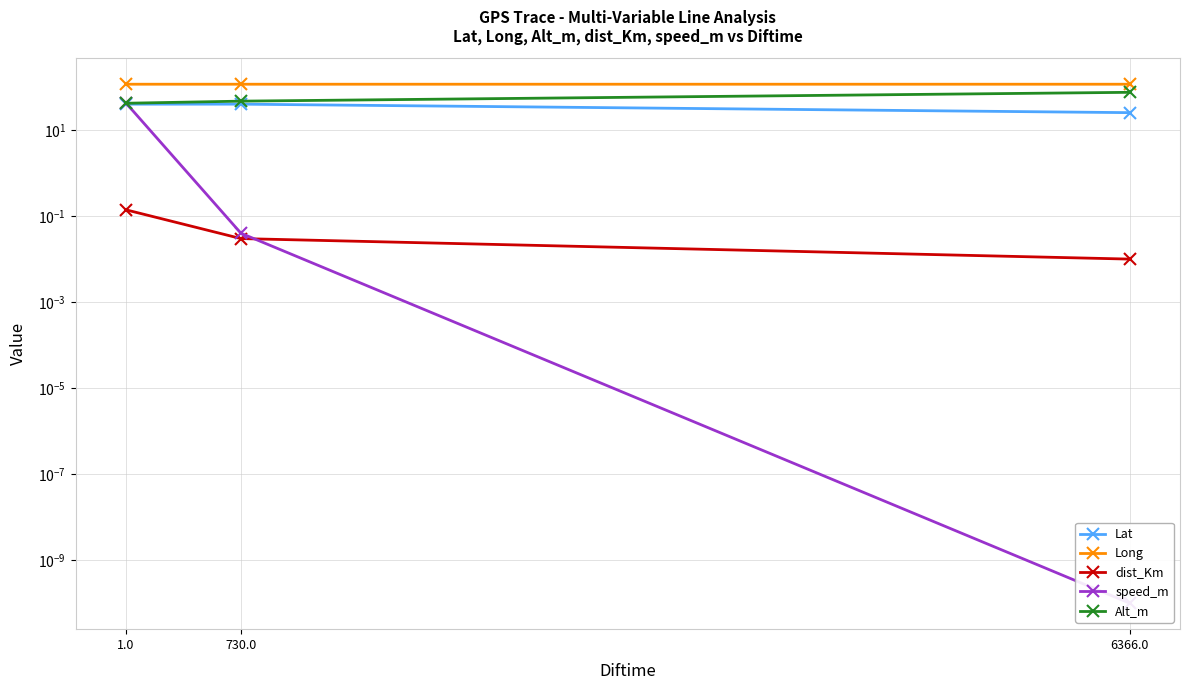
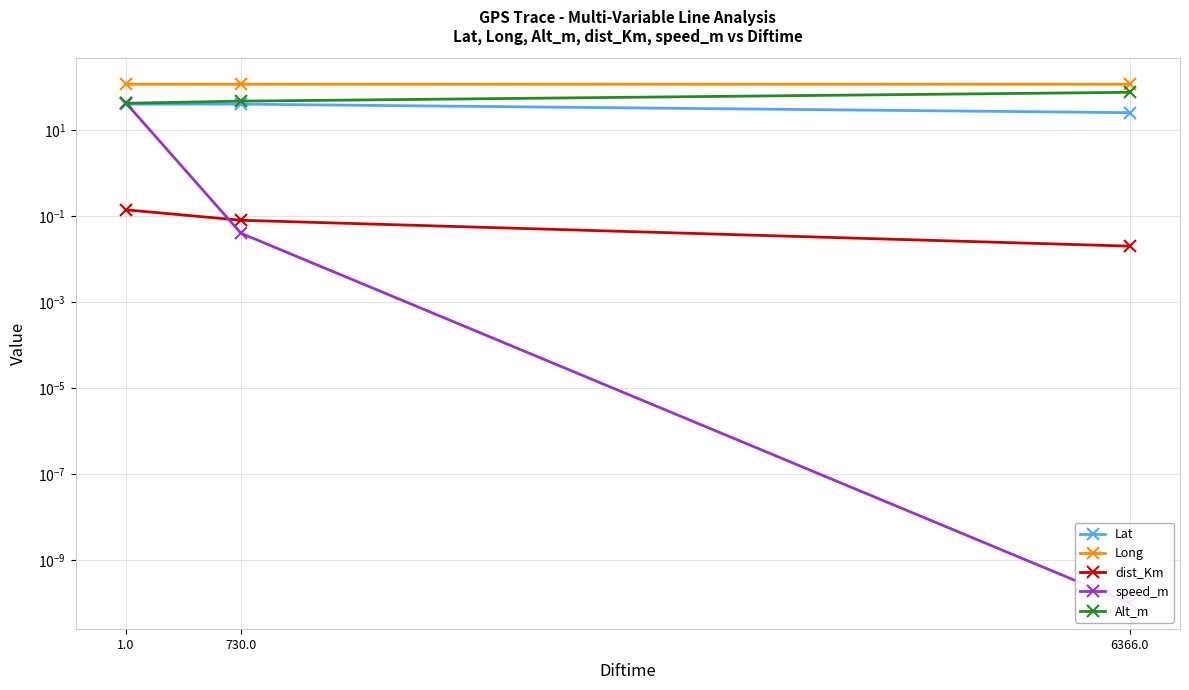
dist_Km, 730.0: 0.03 -> 0.08
dist_Km, 6366.0: 0.01 -> 0.02
